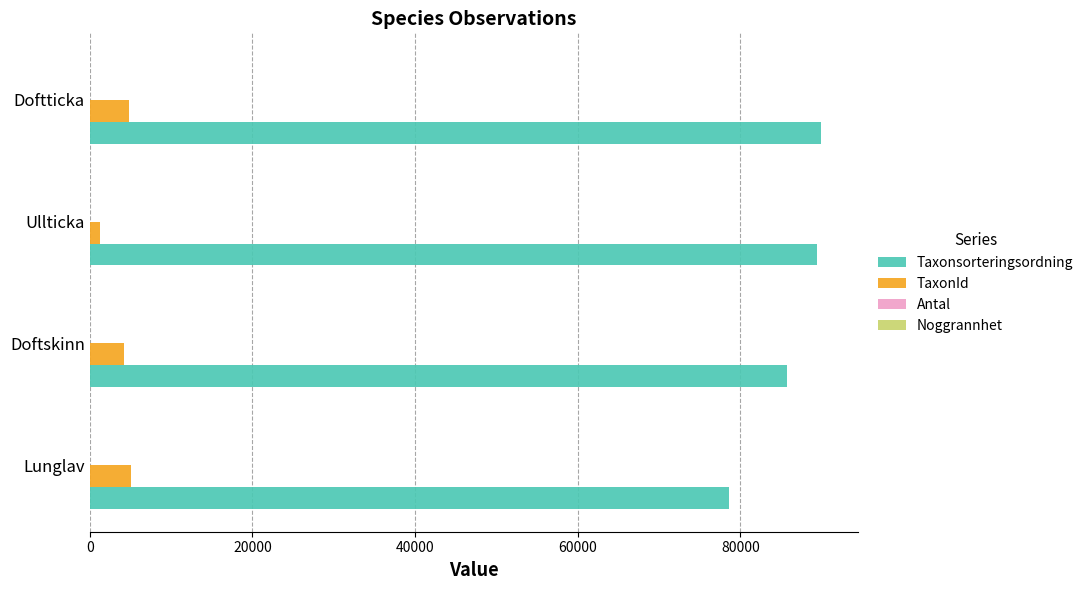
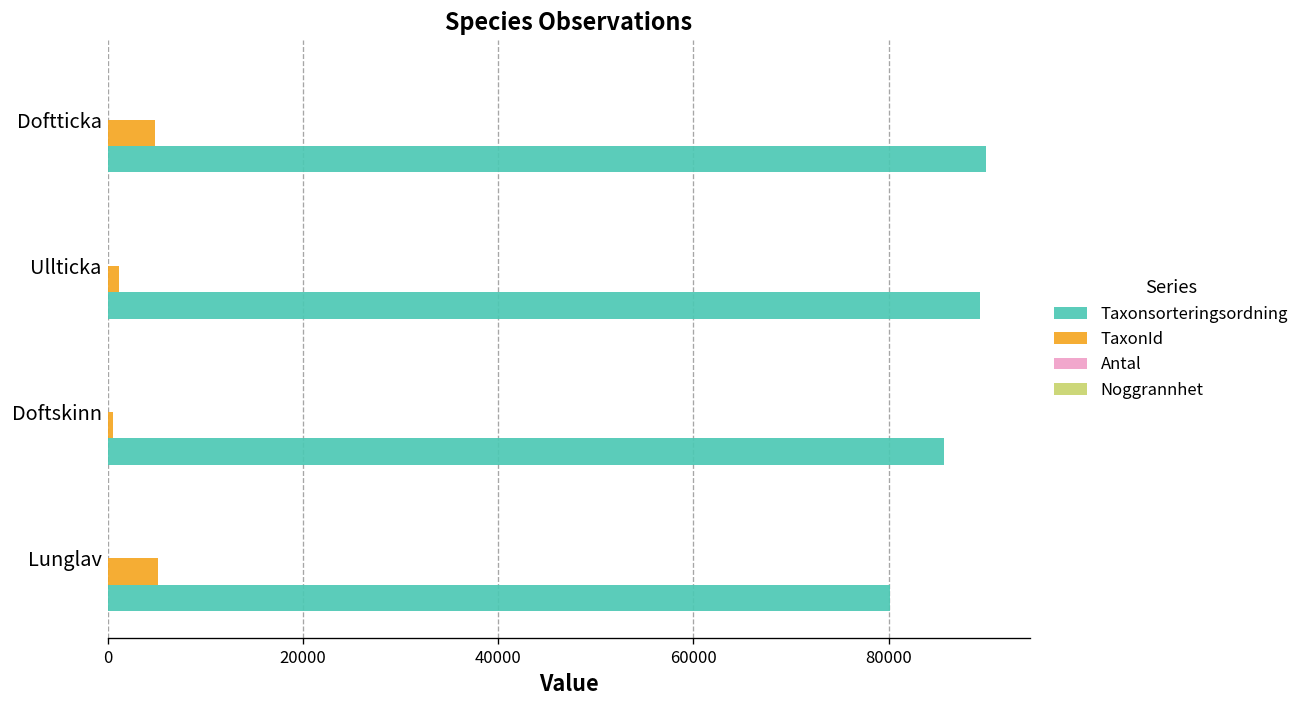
TaxonId, Doftskinn: 4000 -> 1000
Taxonsorteringsordning, Lunglav: 79000 -> 80000
